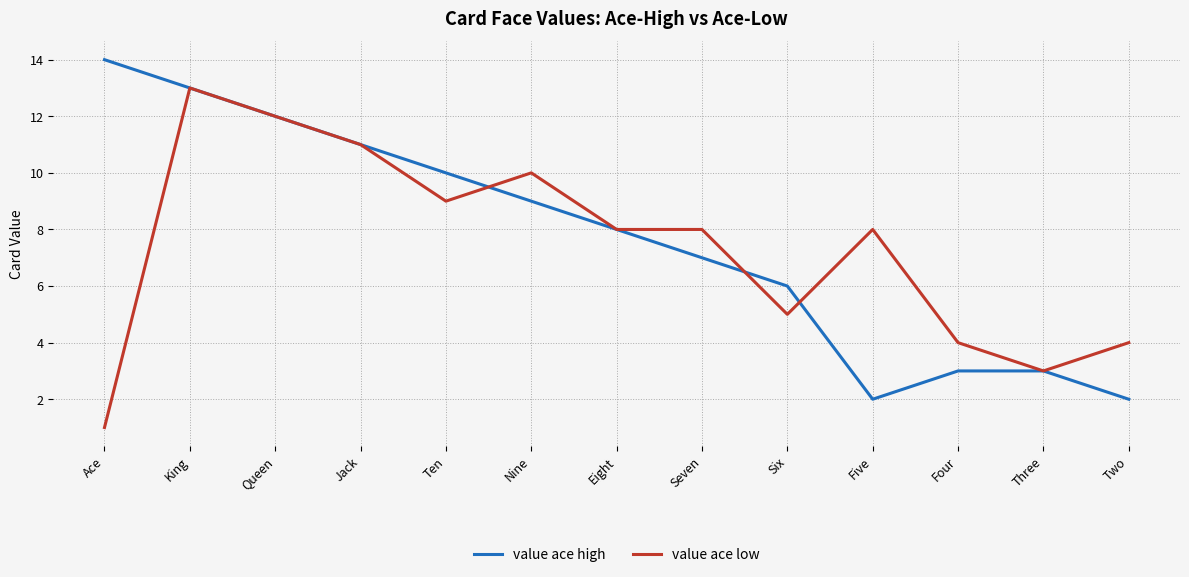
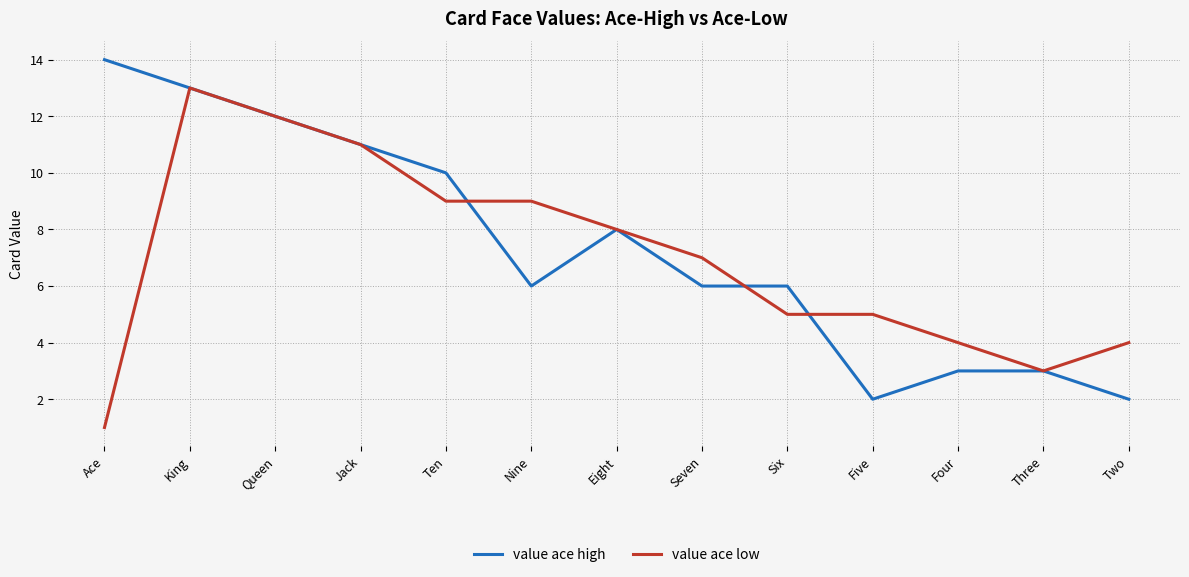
value ace high, Nine: 9 -> 6
value ace low, Nine: 10 -> 9
value ace high, Seven: 7 -> 6
value ace low, Seven: 8 -> 7
value ace low, Five: 8 -> 5
